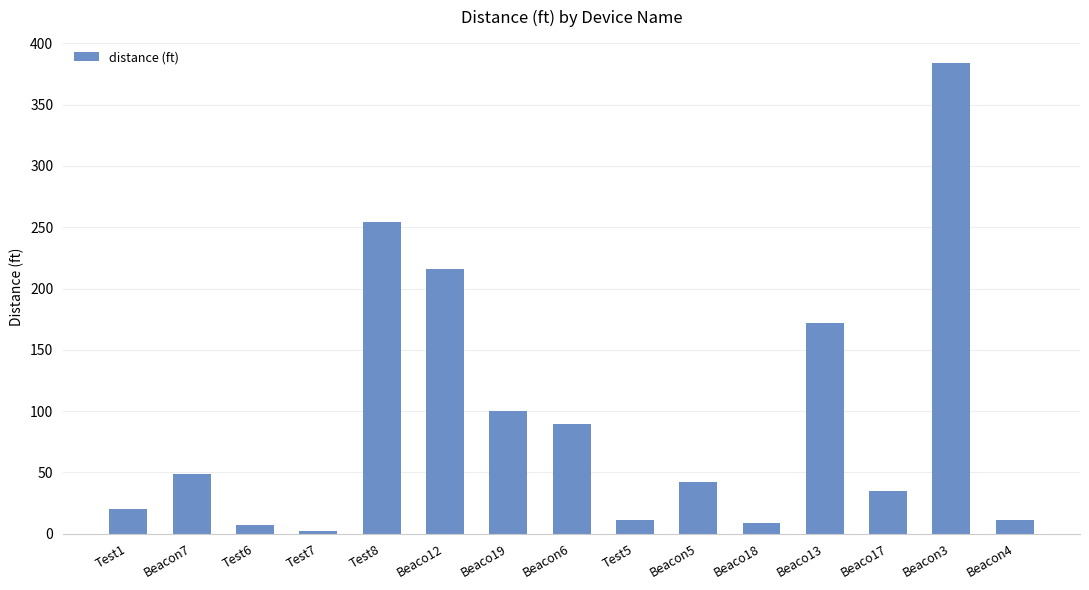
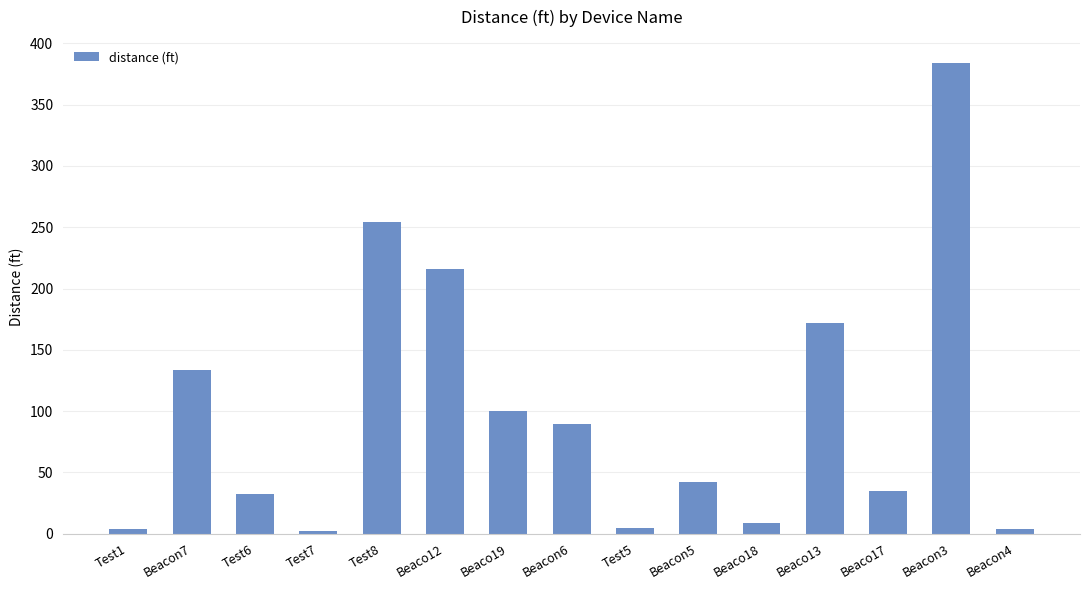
Test1: 20 -> 3
Beacon7: 49 -> 134
Test6: 7 -> 33
Test5: 11 -> 4
Beacon4: 11 -> 4
